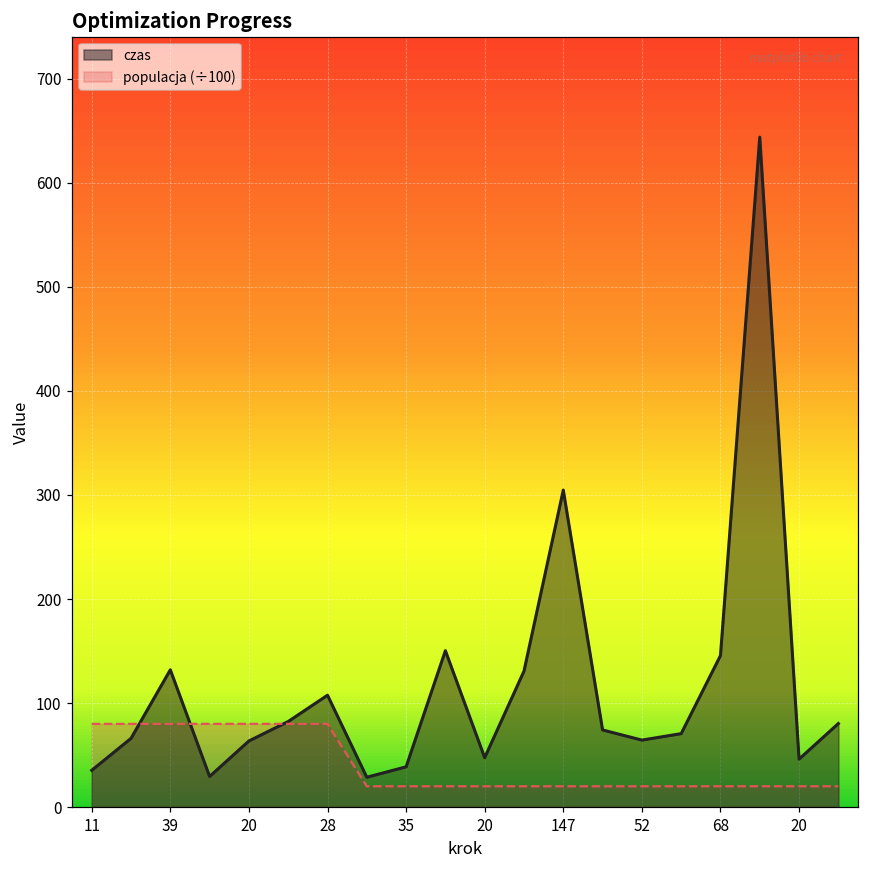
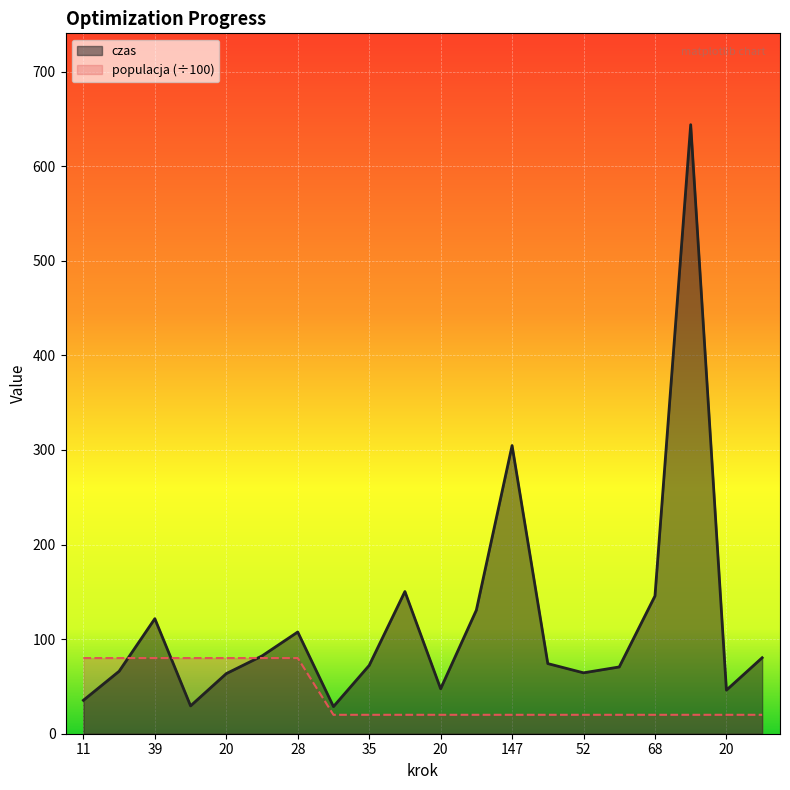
czas, 39: 130 -> 120
czas, 35: 40 -> 70
